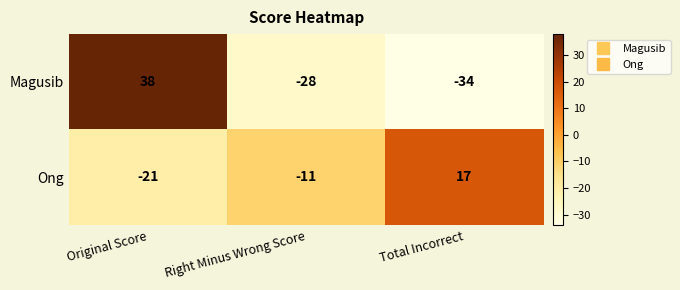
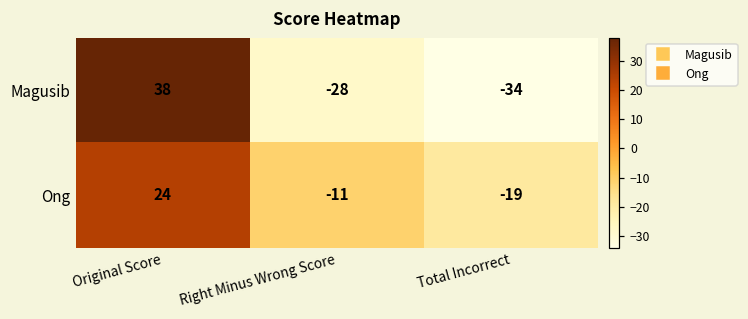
Ong, Original Score: -21 -> 24
Ong, Total Incorrect: 17 -> -19
